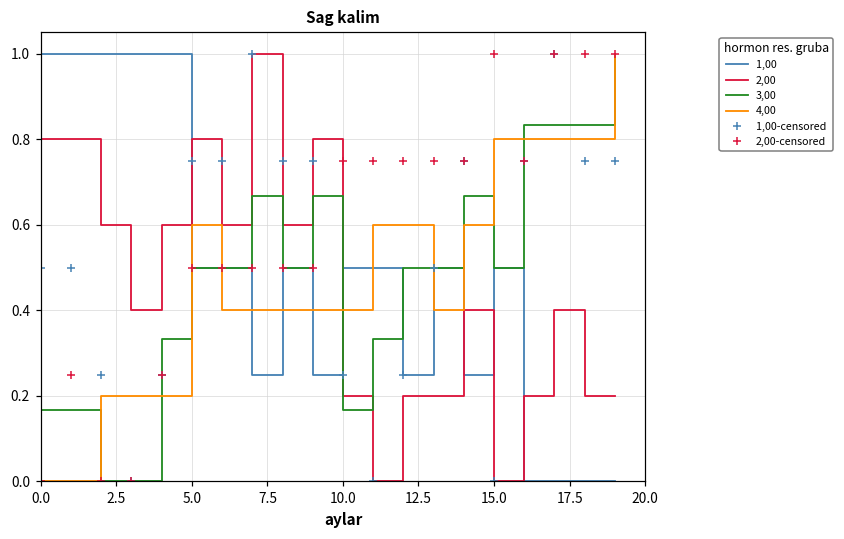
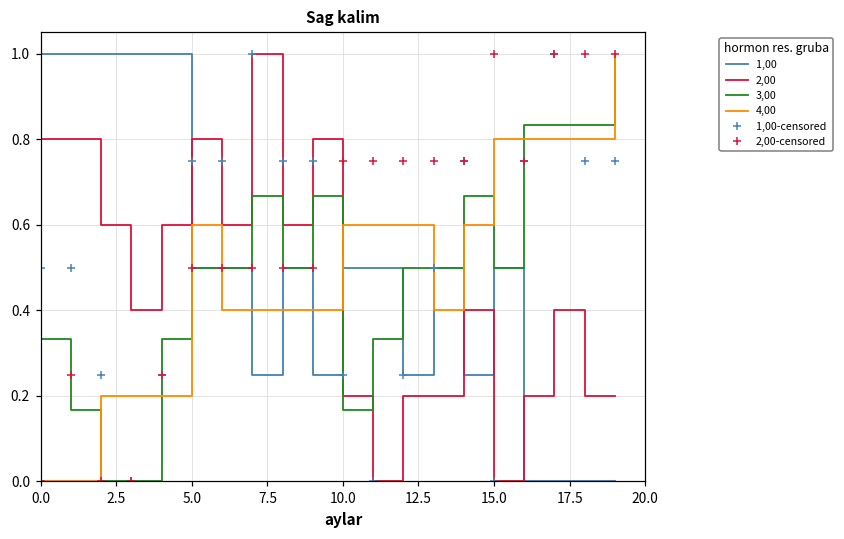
3,00, 0.0: 0.17 -> 0.33
4,00, 10.0: 0.40 -> 0.60
